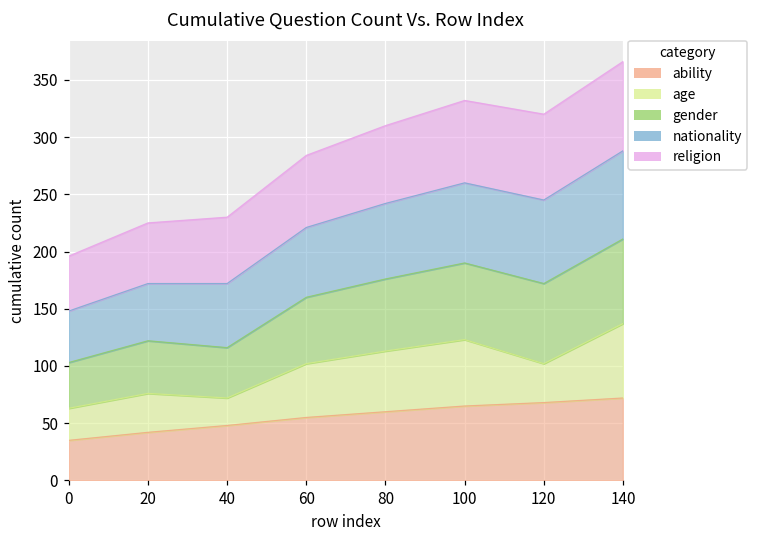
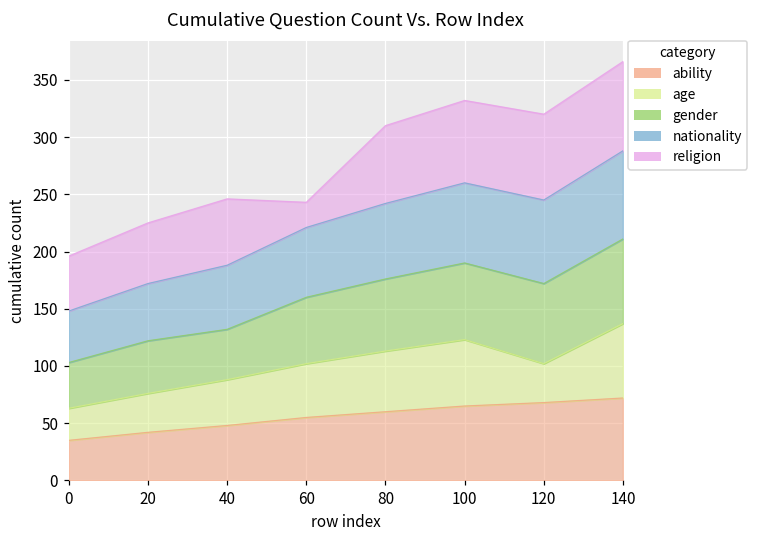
age, 40: 24 -> 40
religion, 60: 63 -> 22
